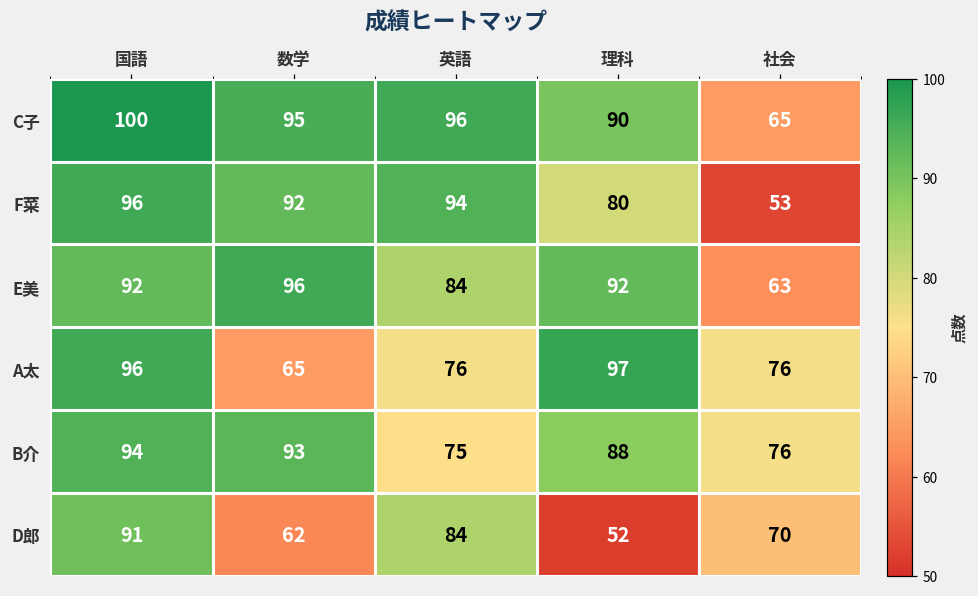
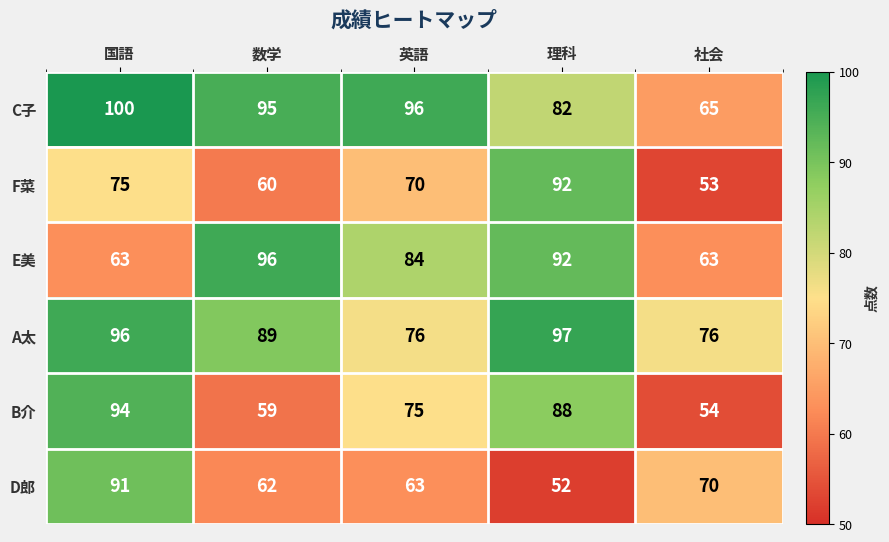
C子, 理科: 90 -> 82
F菜, 国語: 96 -> 75
F菜, 数学: 92 -> 60
F菜, 英語: 94 -> 70
F菜, 理科: 80 -> 92
E美, 国語: 92 -> 63
A太, 数学: 65 -> 89
B介, 数学: 93 -> 59
B介, 社会: 76 -> 54
D郎, 英語: 84 -> 63
